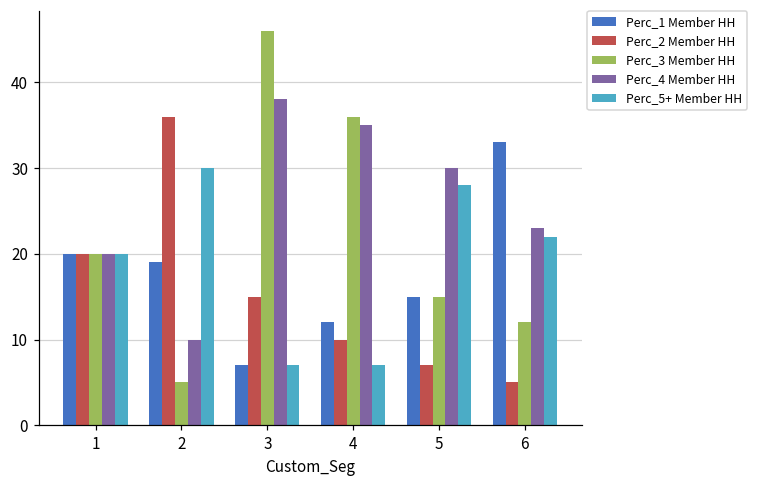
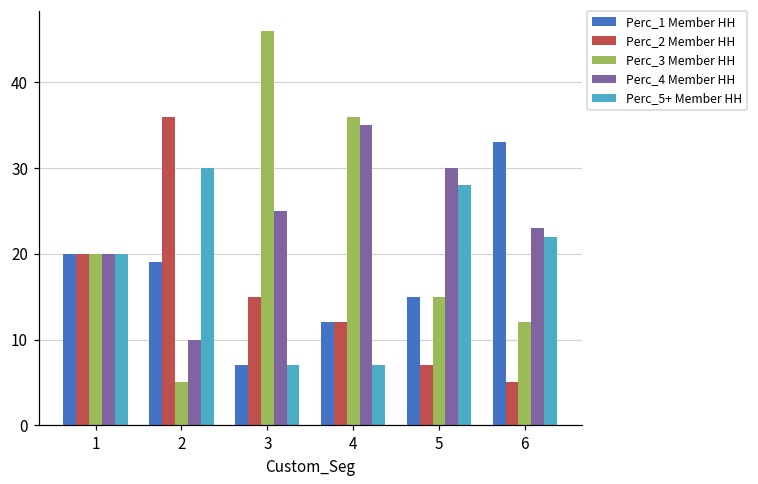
Perc_4 Member HH, 3: 38 -> 25
Perc_2 Member HH, 4: 10 -> 12
